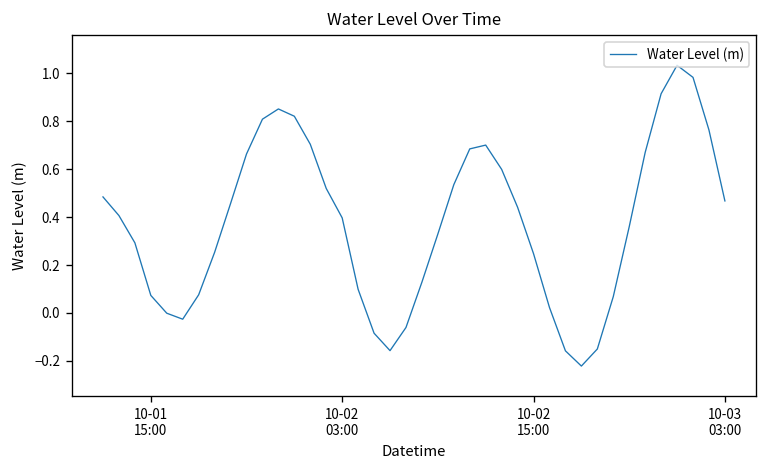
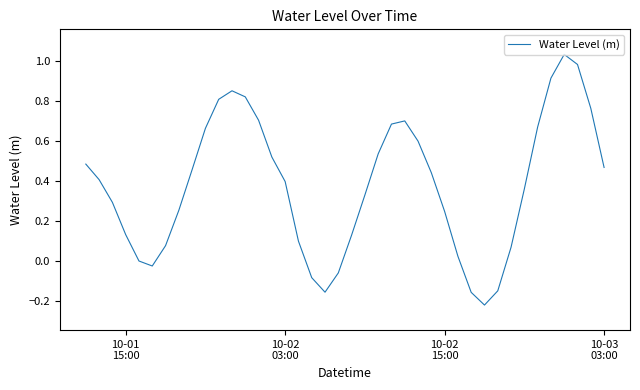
10-01 15:00: 0.07 -> 0.13
